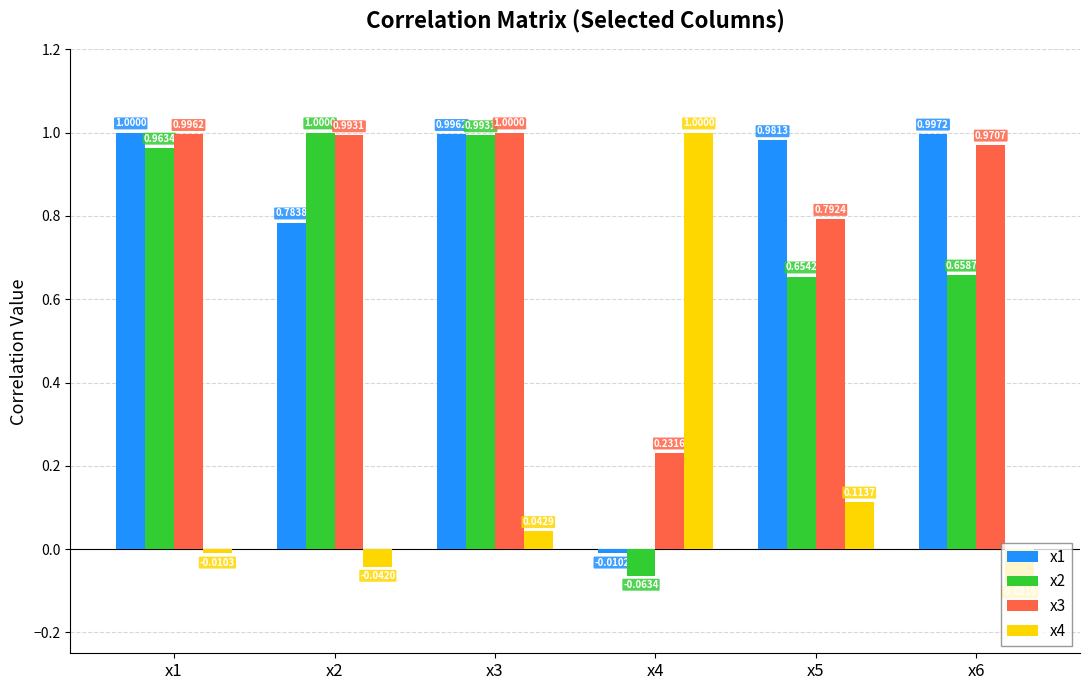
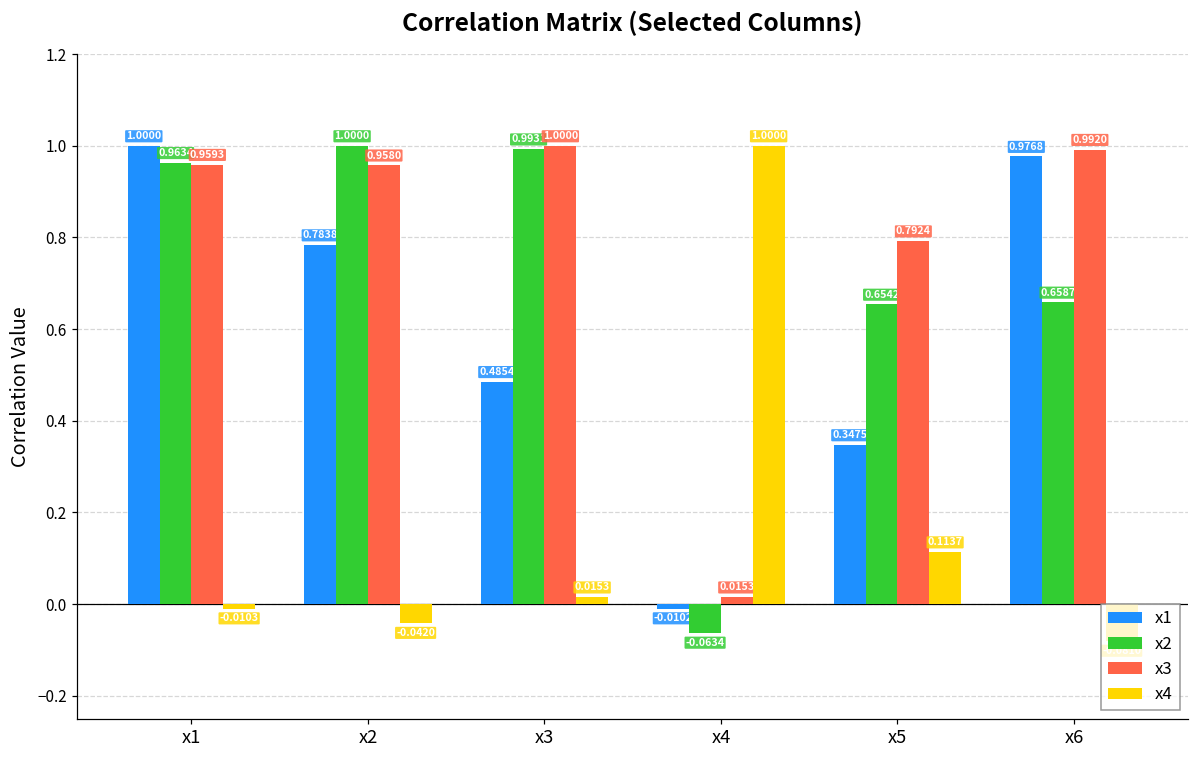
x3, x1: 0.9962 -> 0.9593
x3, x2: 0.9931 -> 0.9580
x1, x3: 0.9962 -> 0.4854
x4, x3: 0.0429 -> 0.0153
x3, x4: 0.2316 -> 0.0153
x1, x5: 0.9813 -> 0.3475
x1, x6: 0.9972 -> 0.9768
x3, x6: 0.9707 -> 0.9920
